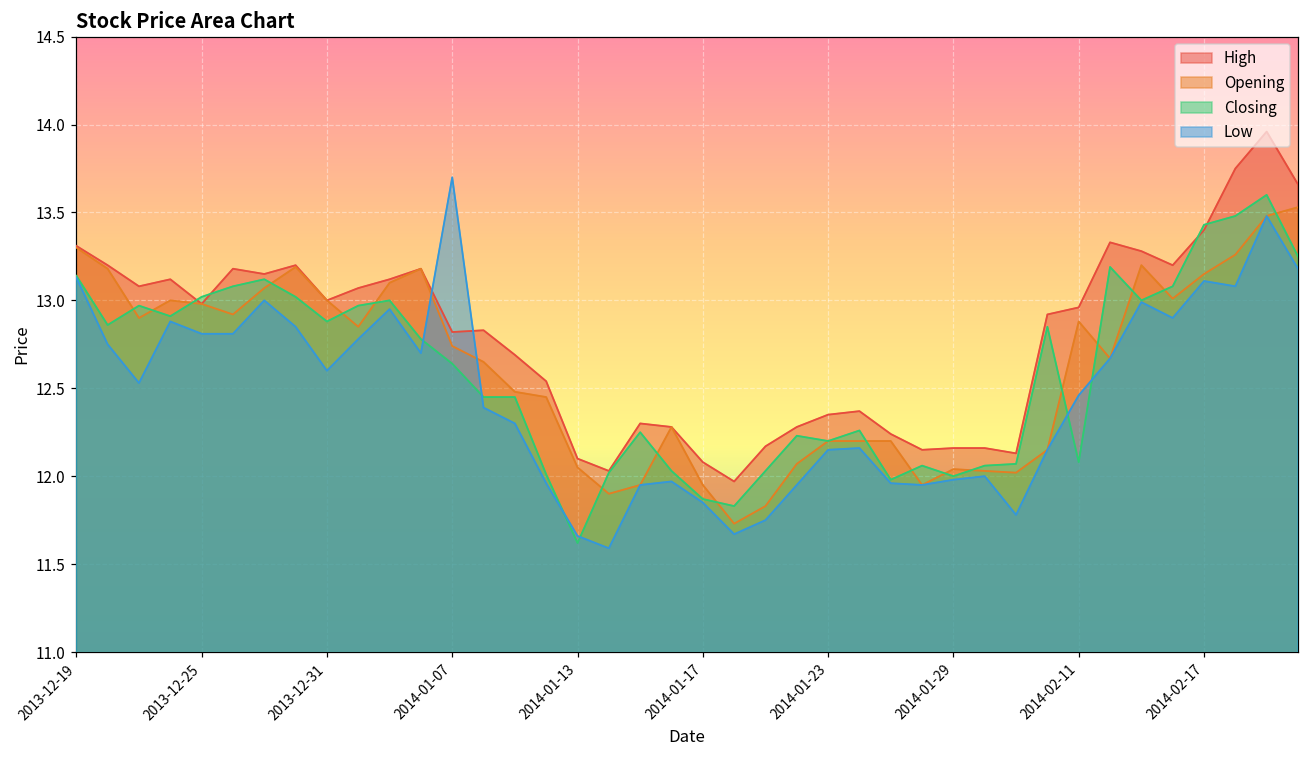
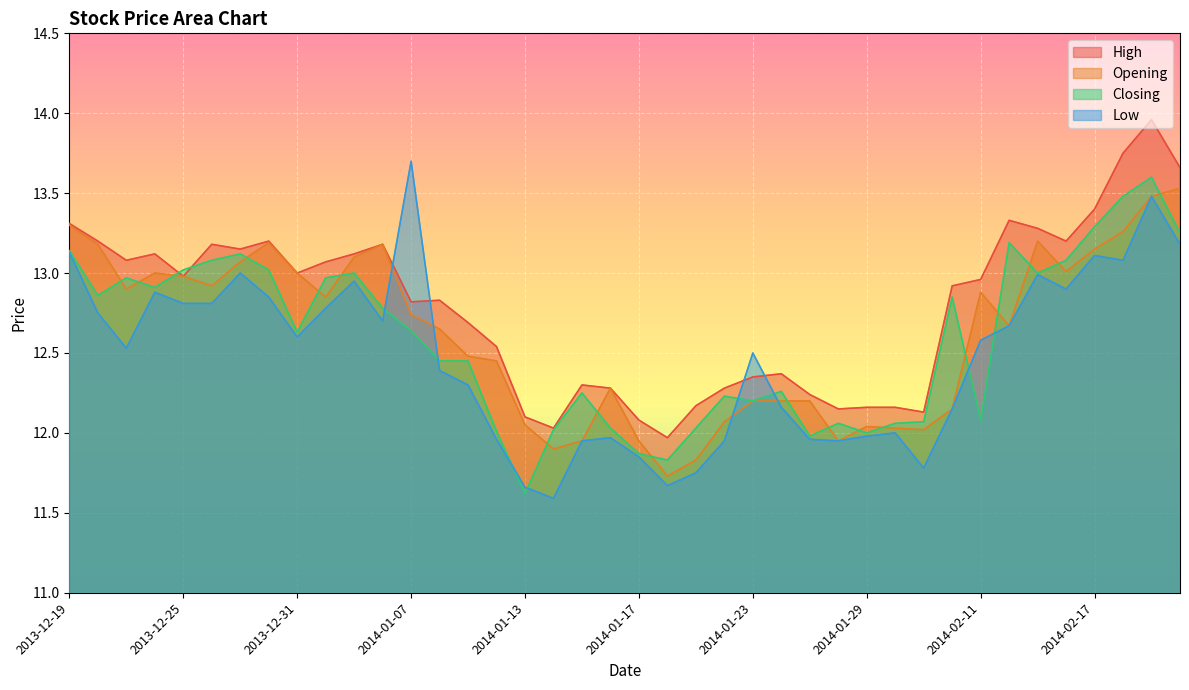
Closing, 2013-12-31: 12.88 -> 12.63
Low, 2014-01-23: 12.15 -> 12.50
Low, 2014-02-11: 12.46 -> 12.58
Closing, 2014-02-17: 13.43 -> 13.29
